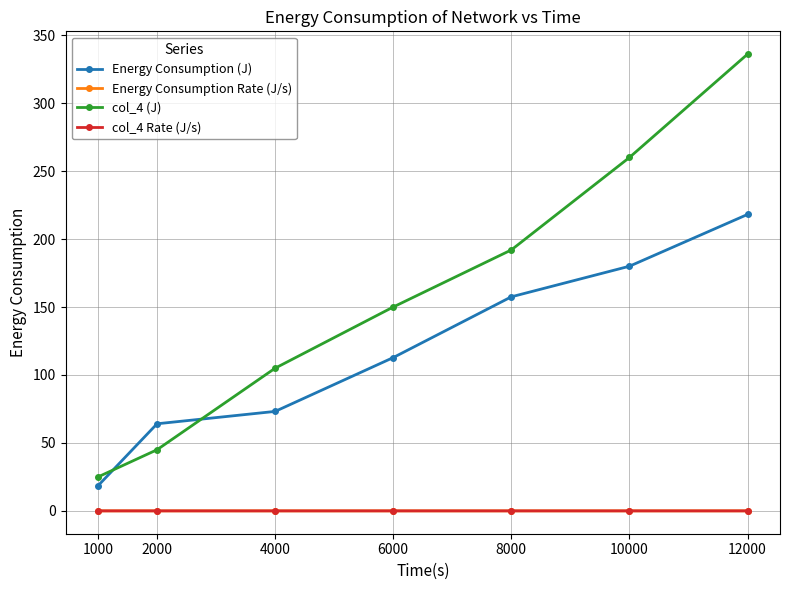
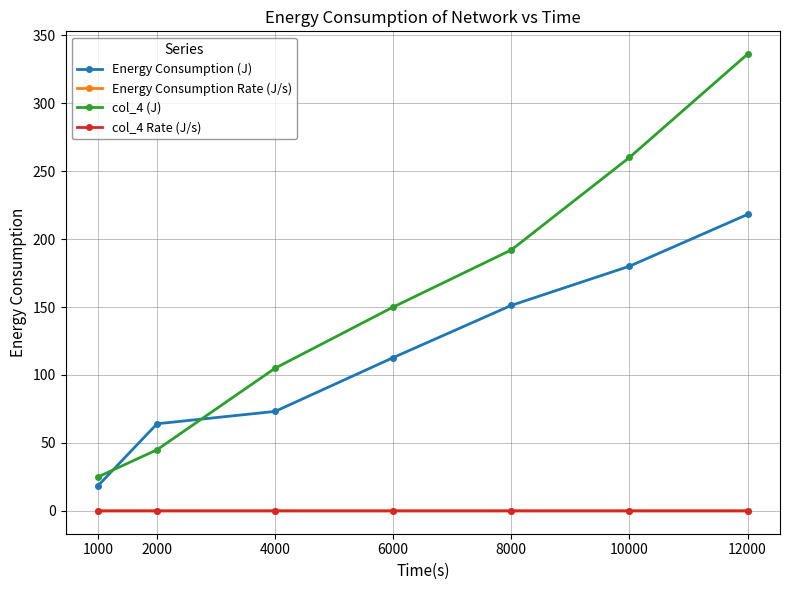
Energy Consumption (J), 8000: 158 -> 151
